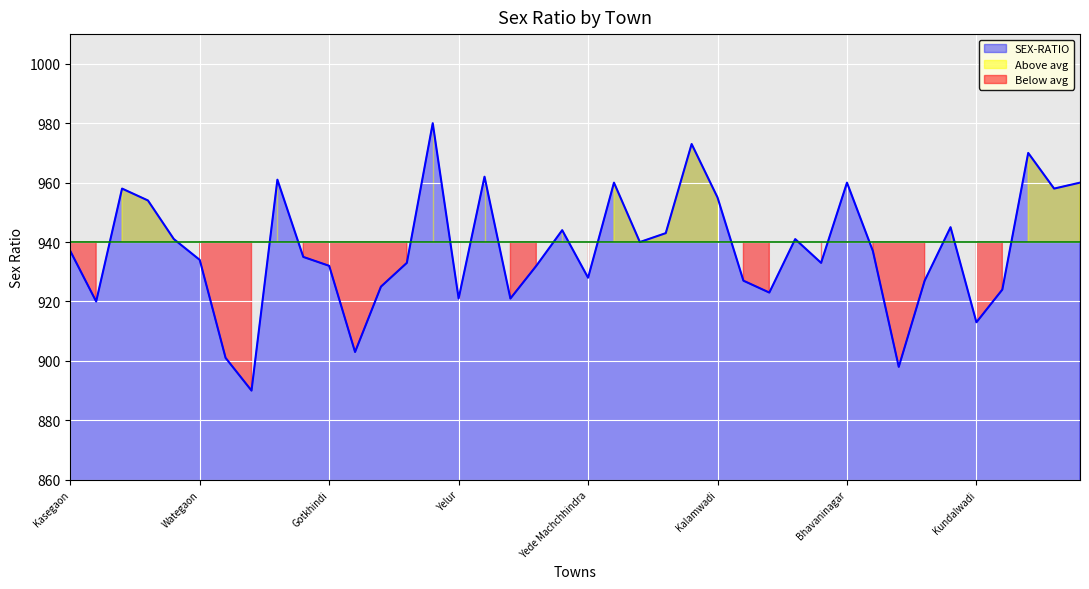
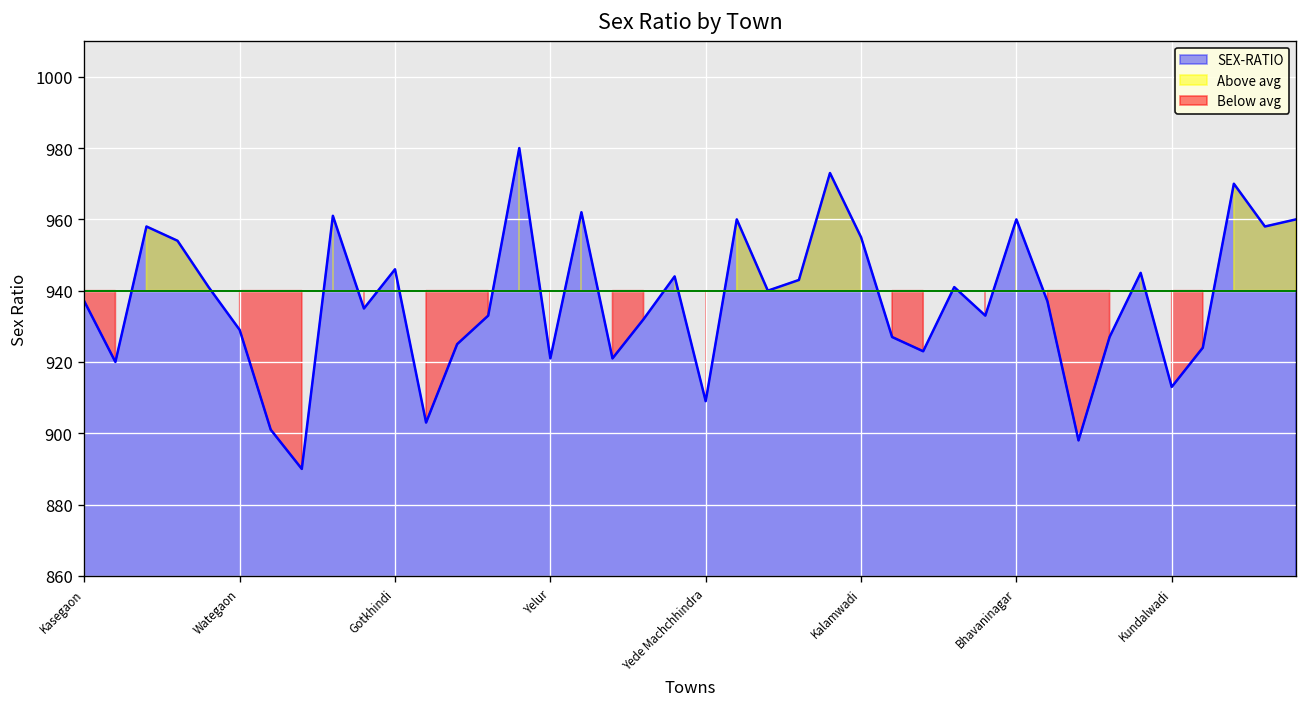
Wategaon: 934 -> 929
Gotkhindi: 932 -> 946
Yede Machchhindra: 928 -> 909
